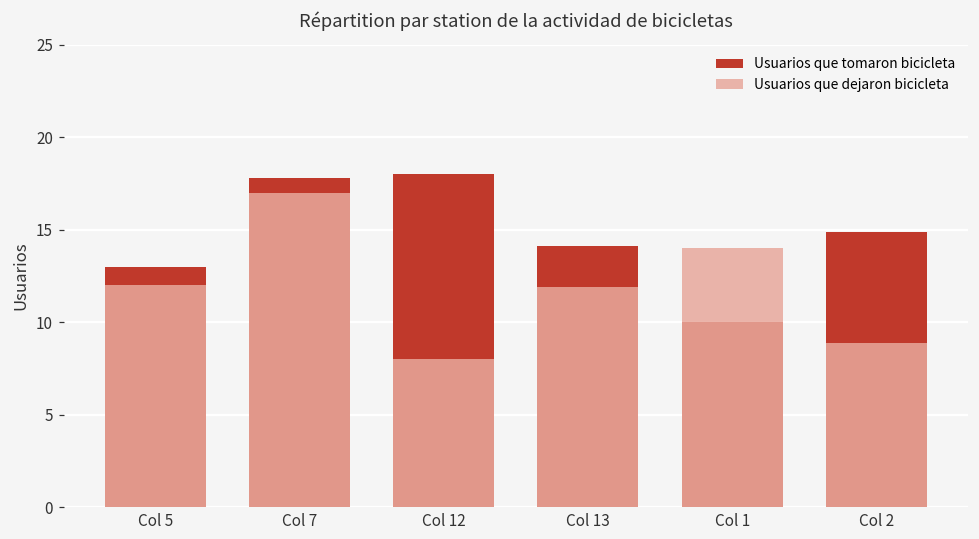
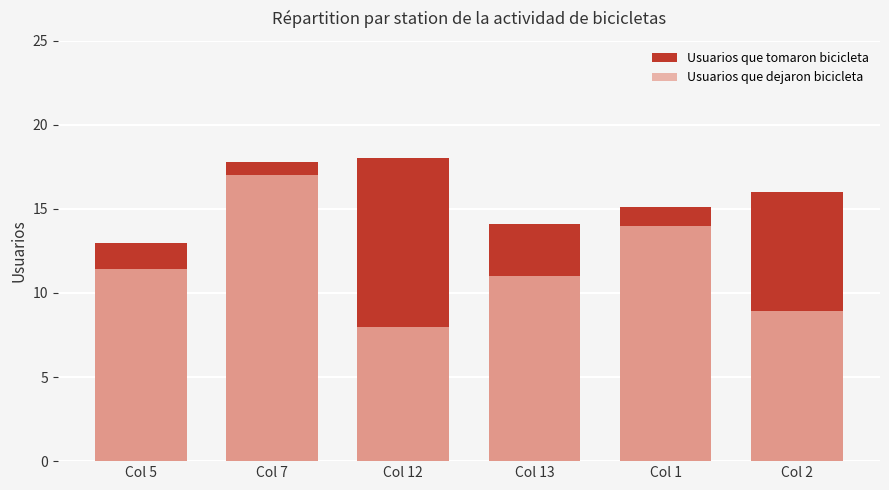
Usuarios que dejaron bicicleta, Col 5: 12.0 -> 11.4
Usuarios que dejaron bicicleta, Col 13: 11.9 -> 11.0
Usuarios que tomaron bicicleta, Col 1: 10.0 -> 15.1
Usuarios que tomaron bicicleta, Col 2: 14.9 -> 16.0
